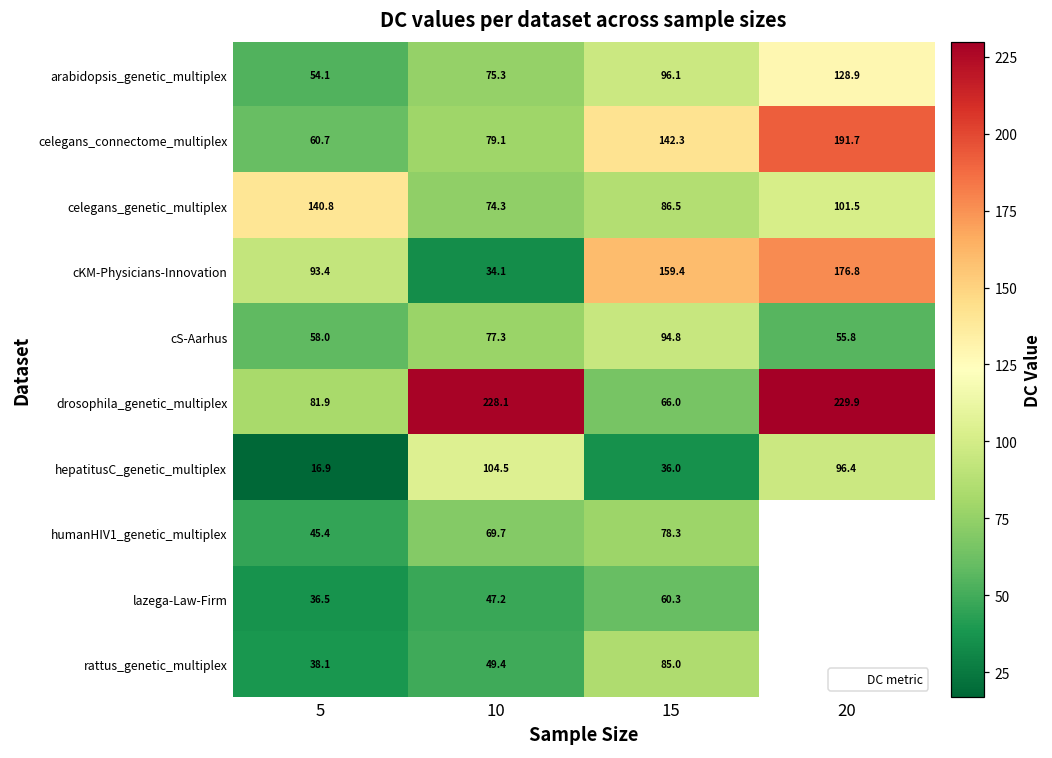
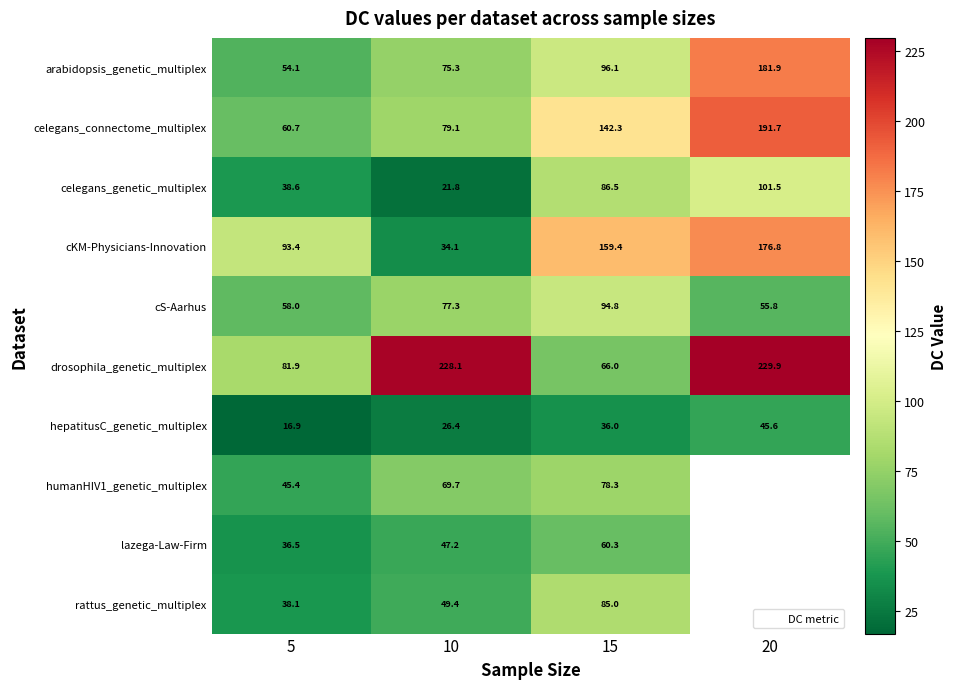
arabidopsis_genetic_multiplex, 20: 128.9 -> 181.9
celegans_genetic_multiplex, 5: 140.8 -> 38.6
celegans_genetic_multiplex, 10: 74.3 -> 21.8
hepatitusC_genetic_multiplex, 10: 104.5 -> 26.4
hepatitusC_genetic_multiplex, 20: 96.4 -> 45.6
